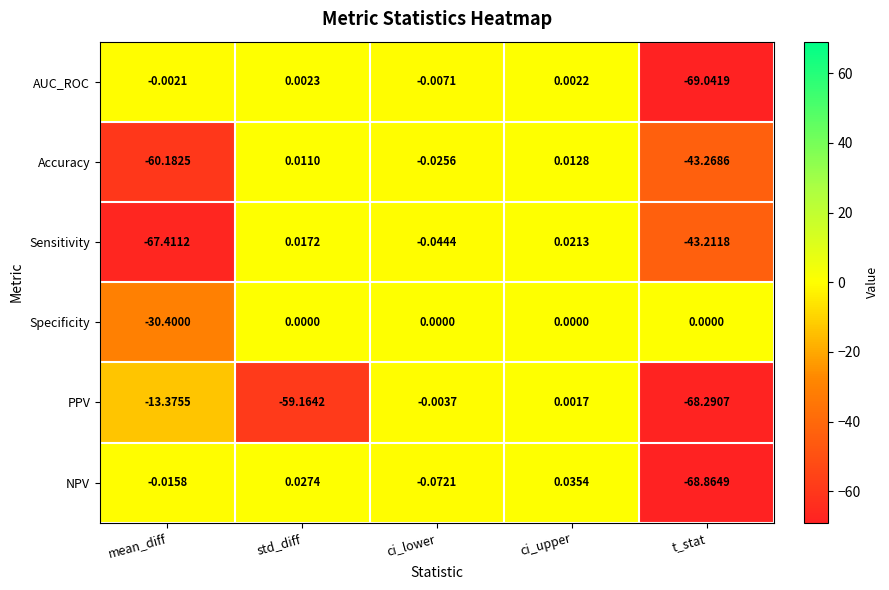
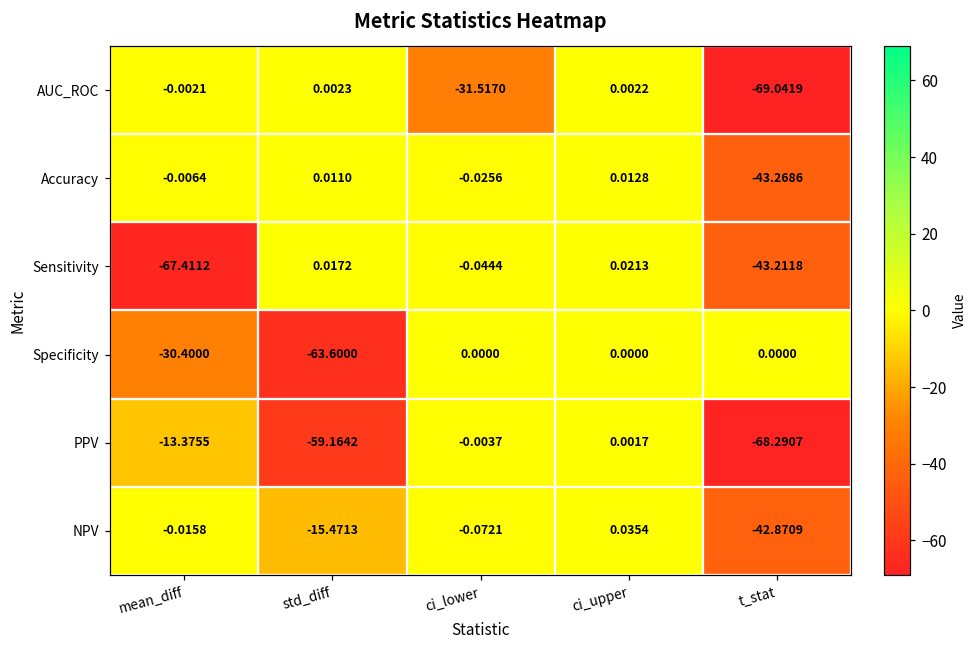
AUC_ROC, ci_lower: -0.0071 -> -31.5170
Accuracy, mean_diff: -60.1825 -> -0.0064
Specificity, std_diff: 0.0000 -> -63.6000
NPV, std_diff: 0.0274 -> -15.4713
NPV, t_stat: -68.8649 -> -42.8709
